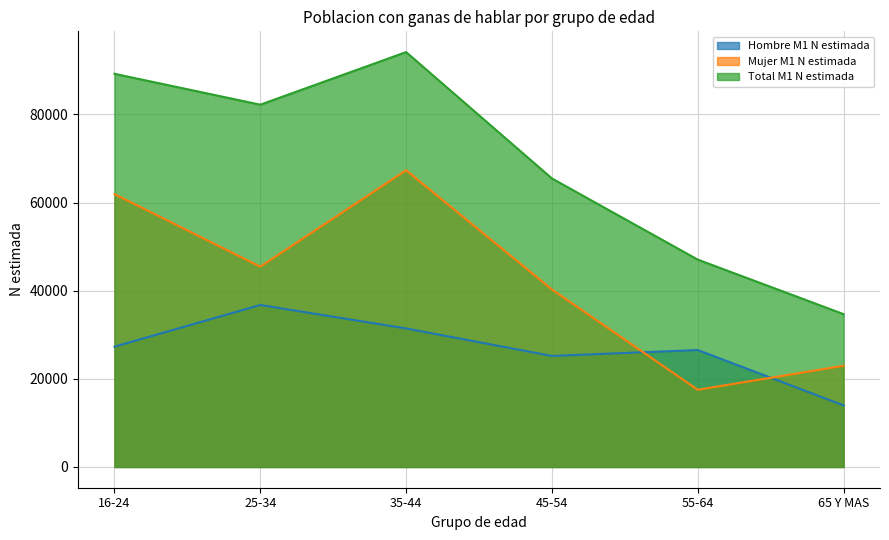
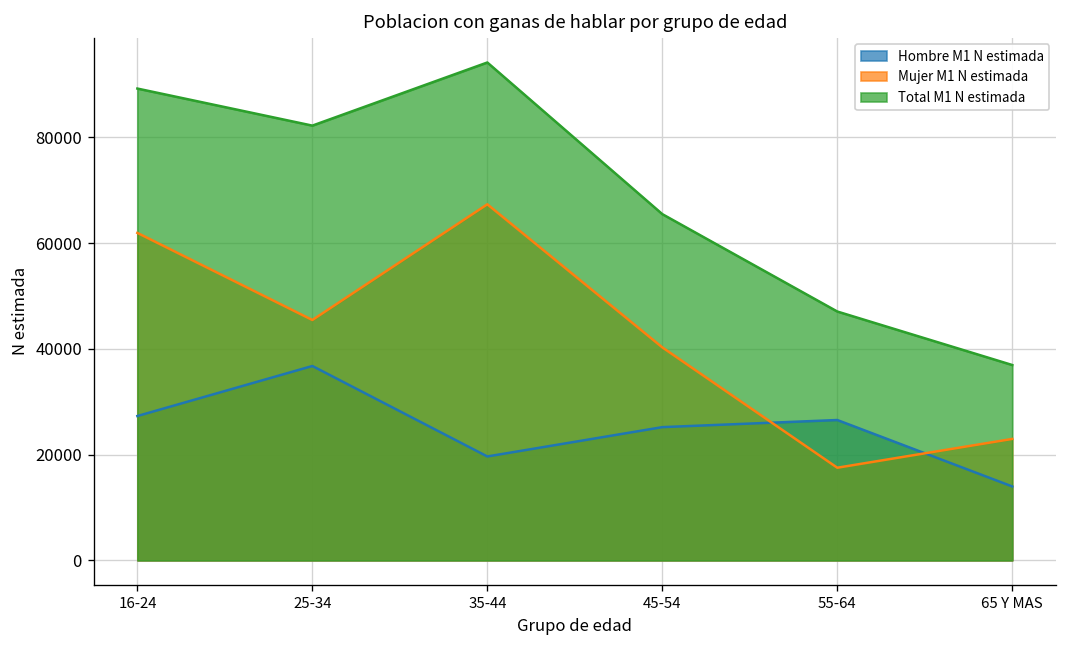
Hombre M1 N estimada, 35-44: 31000 -> 20000
Total M1 N estimada, 65 Y MAS: 35000 -> 37000
